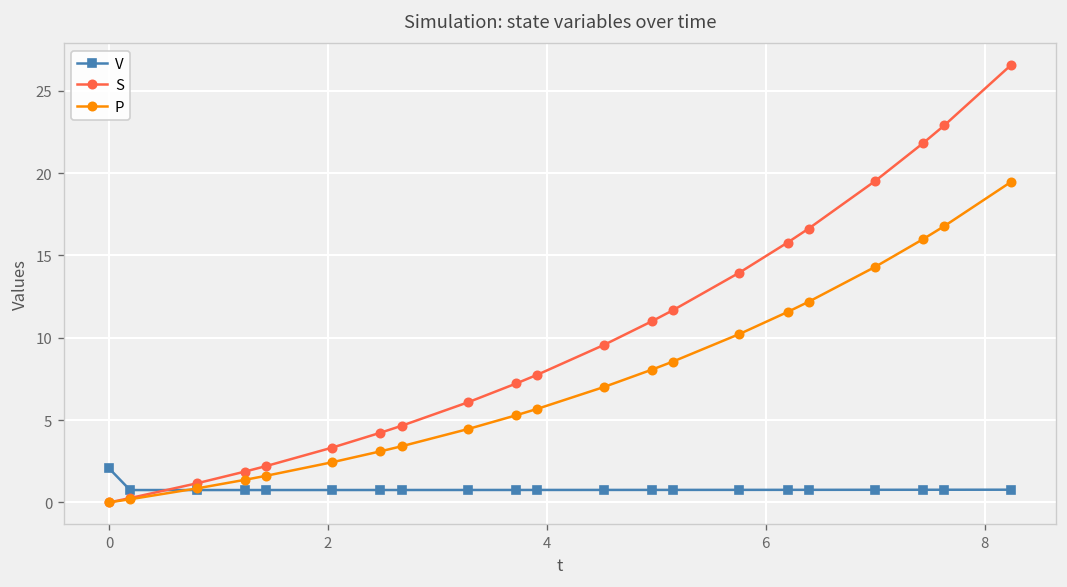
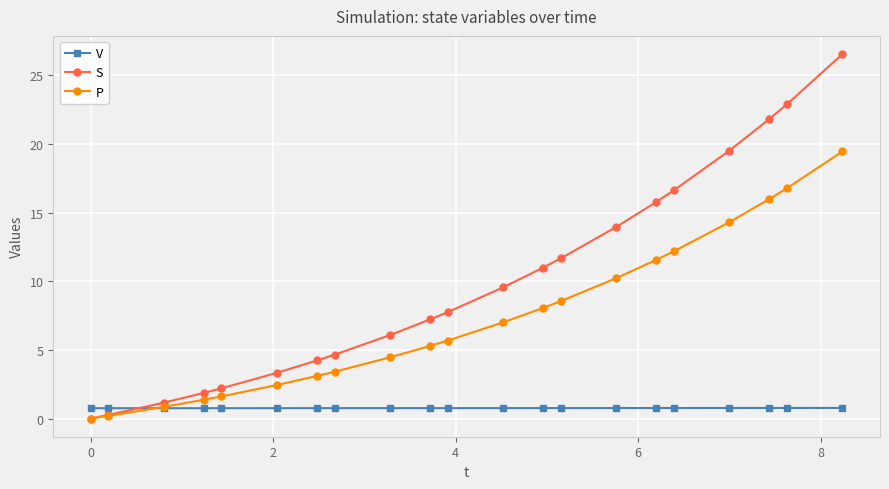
V, 0: 2.1 -> 0.8
